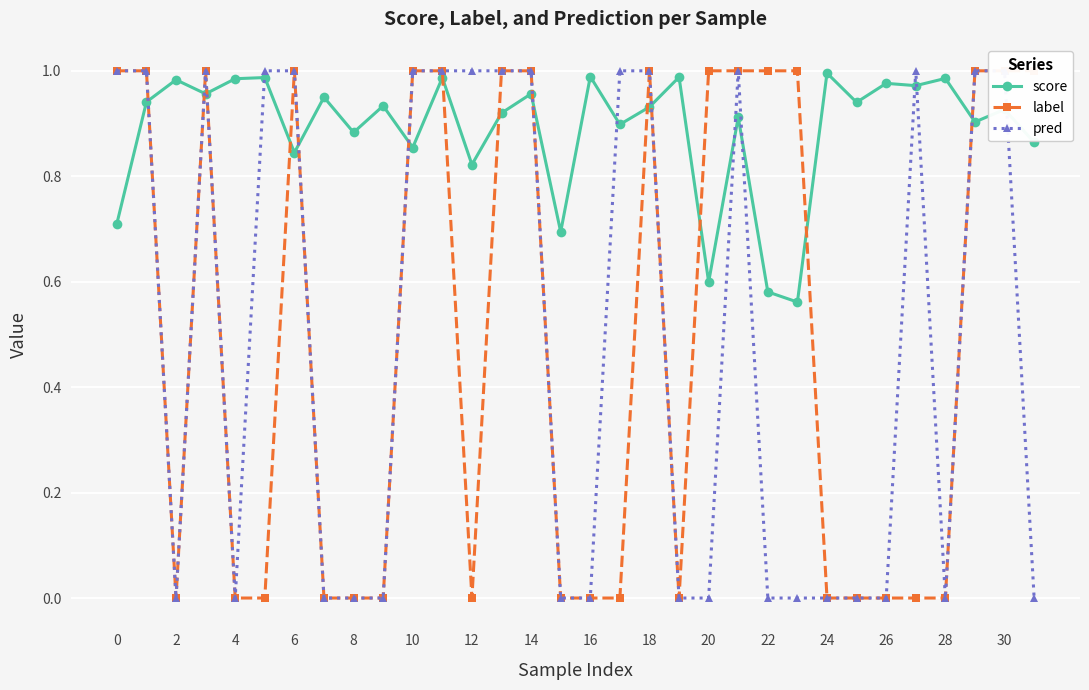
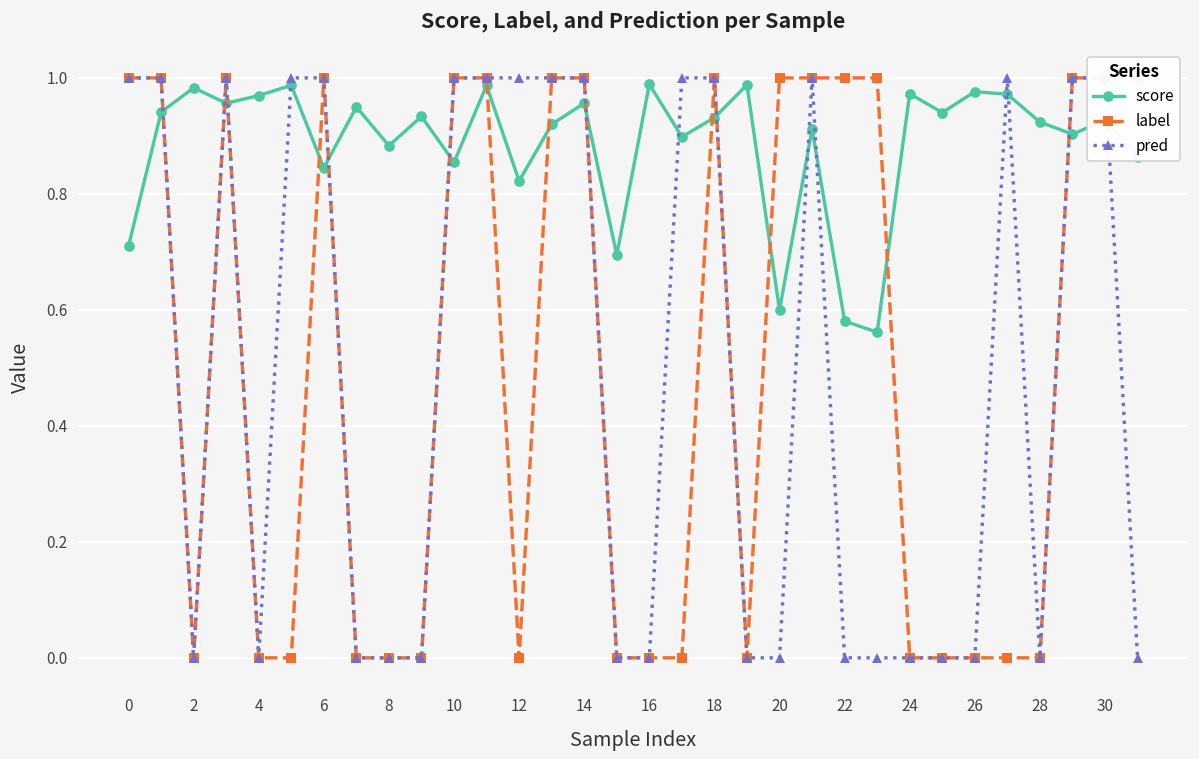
score, 4: 0.99 -> 0.97
score, 24: 1.00 -> 0.97
score, 28: 0.99 -> 0.92
